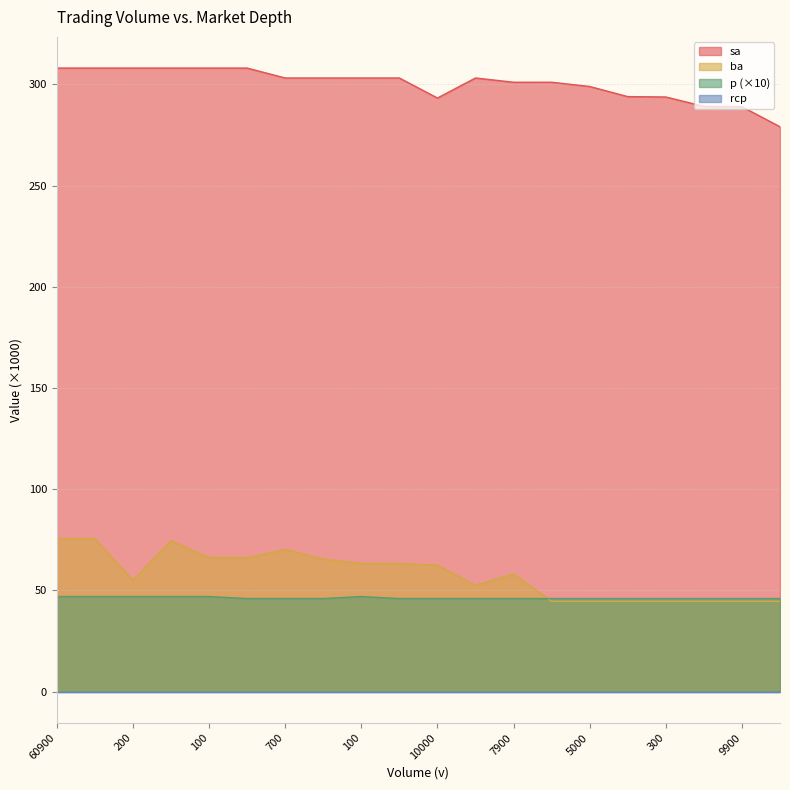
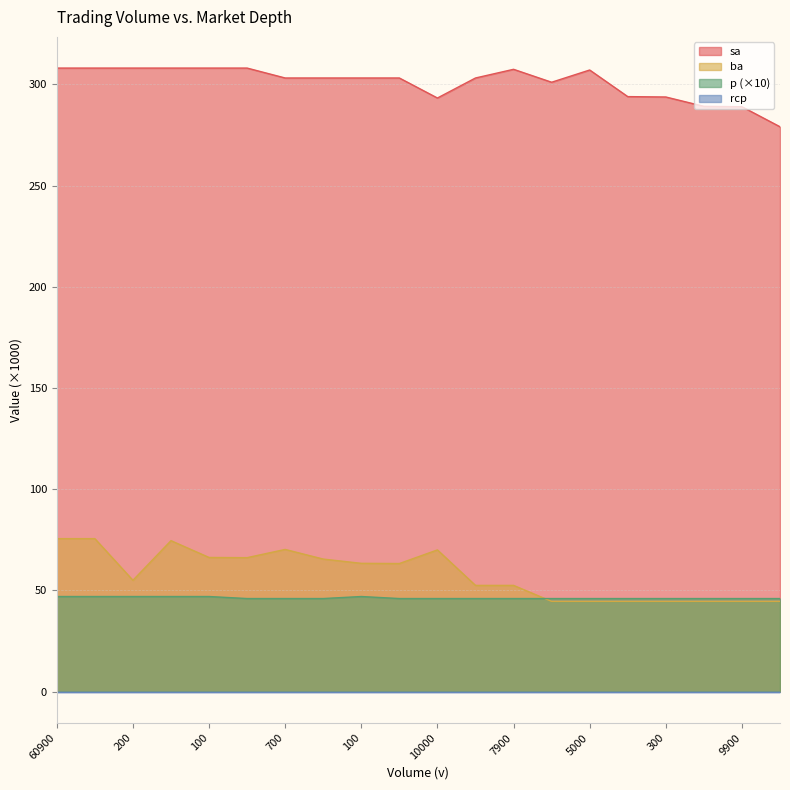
ba, 10000: 63 -> 70
sa, 7900: 301 -> 307
ba, 7900: 58 -> 53
sa, 5000: 299 -> 307
